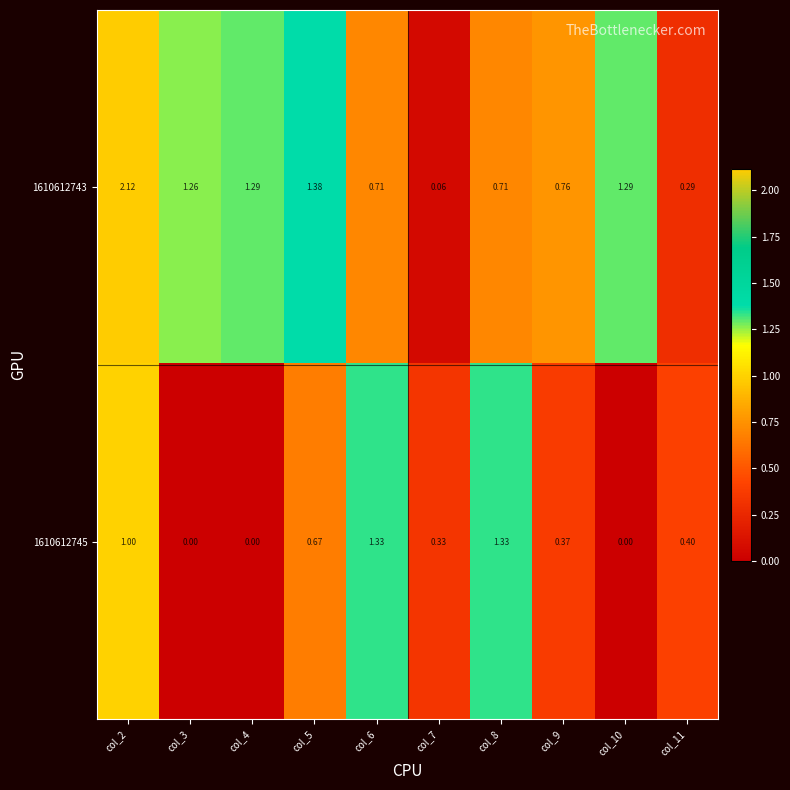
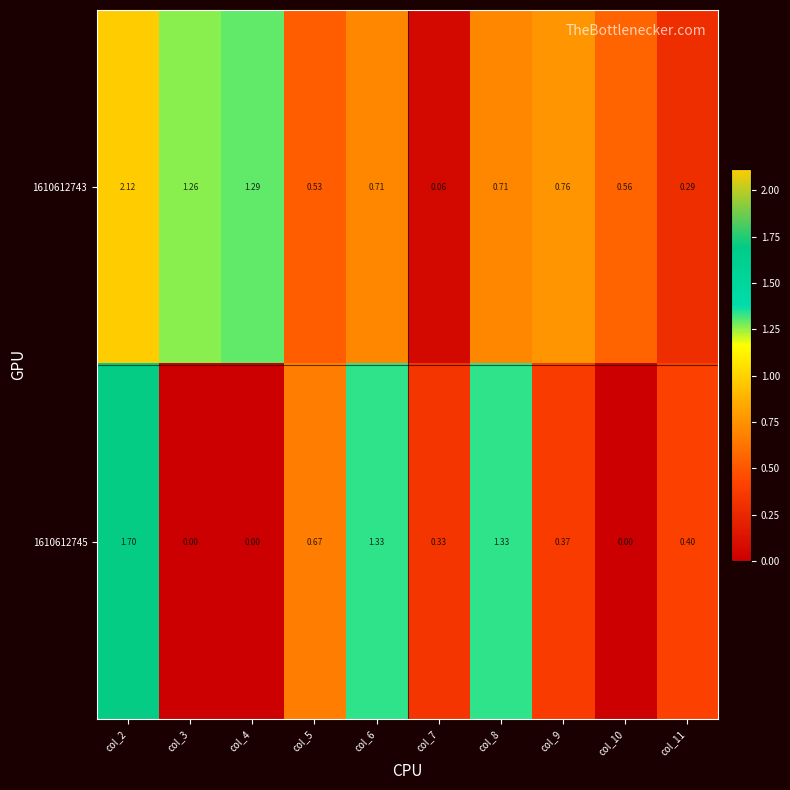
1610612743, col_5: 1.38 -> 0.53
1610612743, col_10: 1.29 -> 0.56
1610612745, col_2: 1.00 -> 1.70
